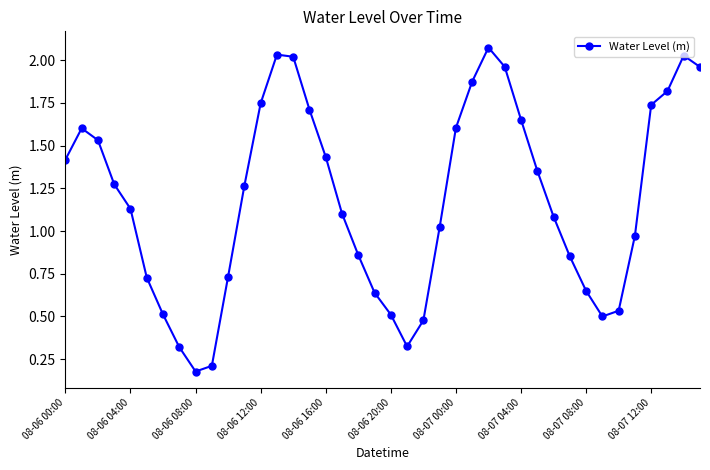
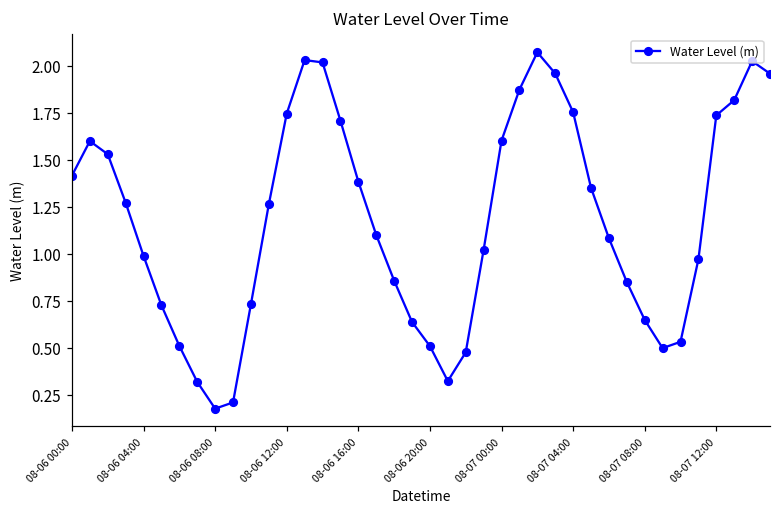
08-06 04:00: 1.13 -> 0.99
08-06 16:00: 1.43 -> 1.39
08-07 04:00: 1.65 -> 1.76
